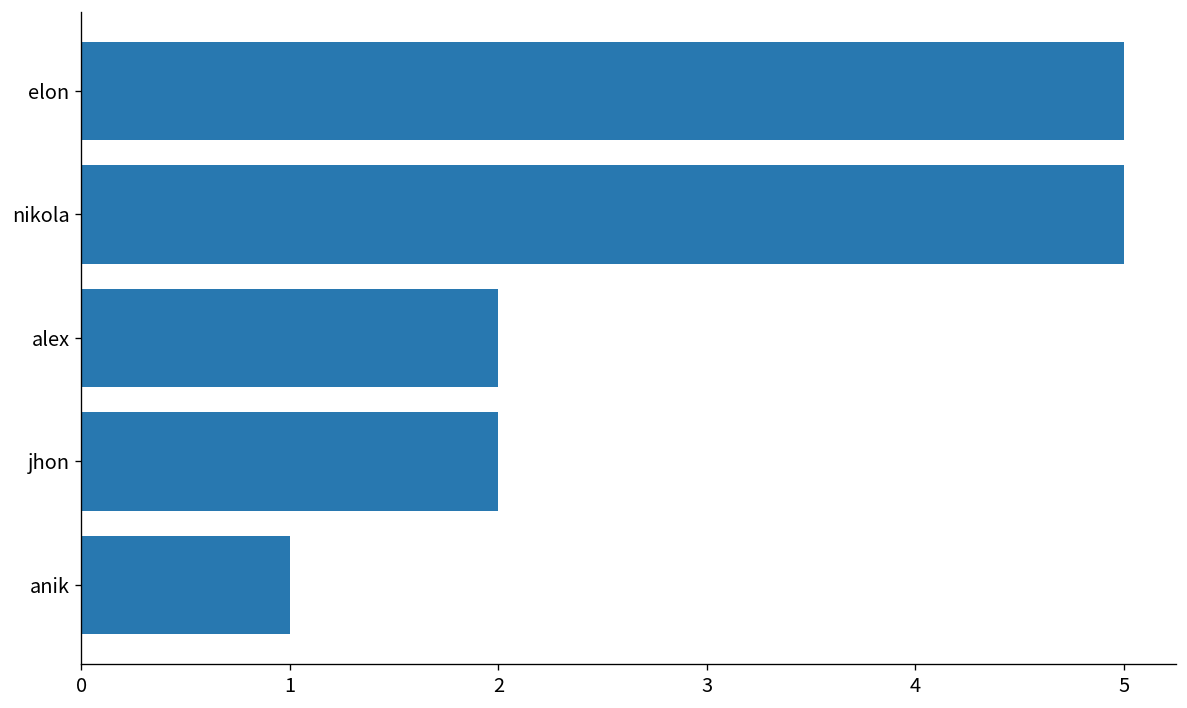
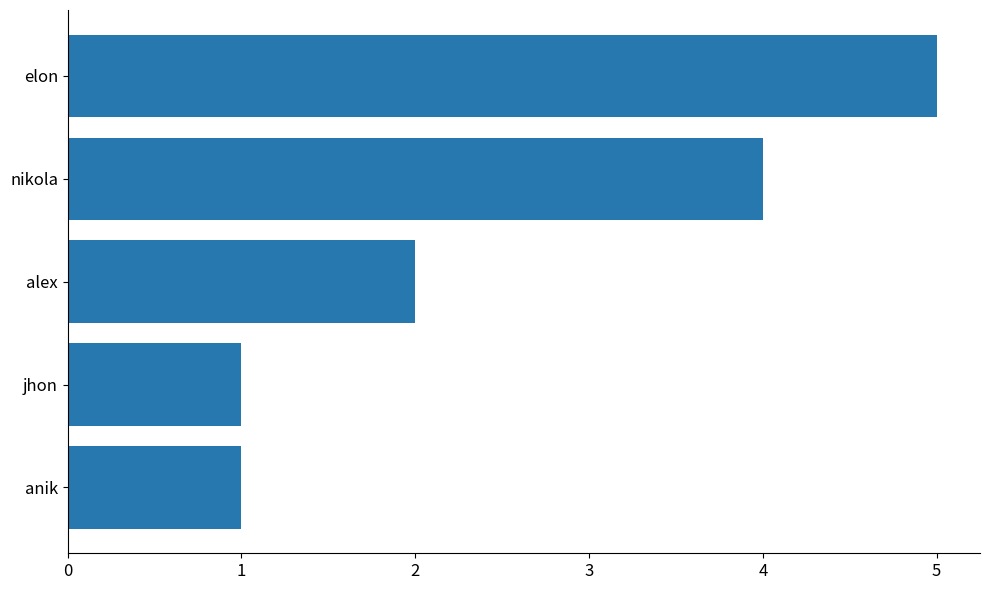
nikola: 5 -> 4
jhon: 2 -> 1
